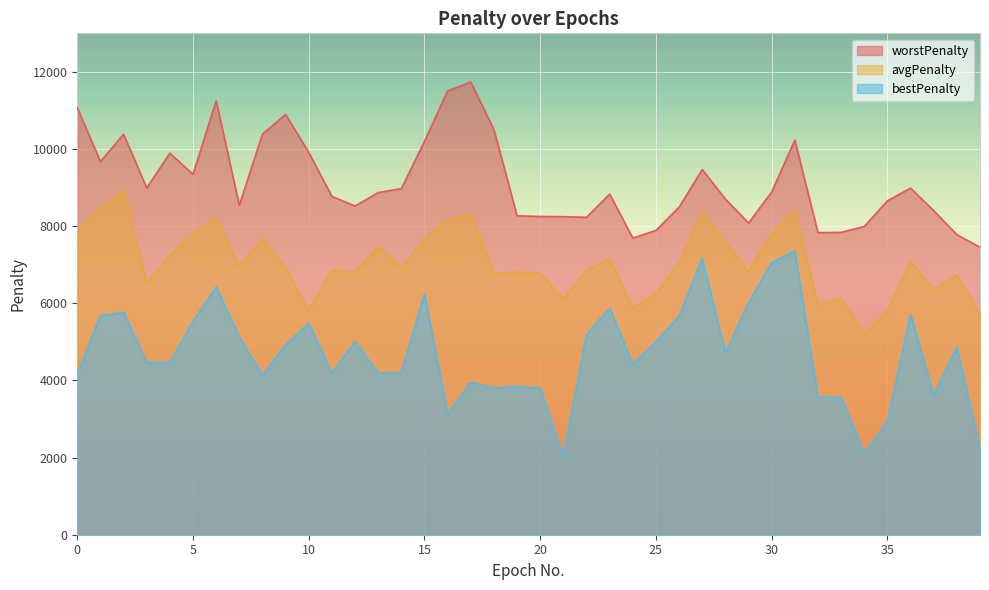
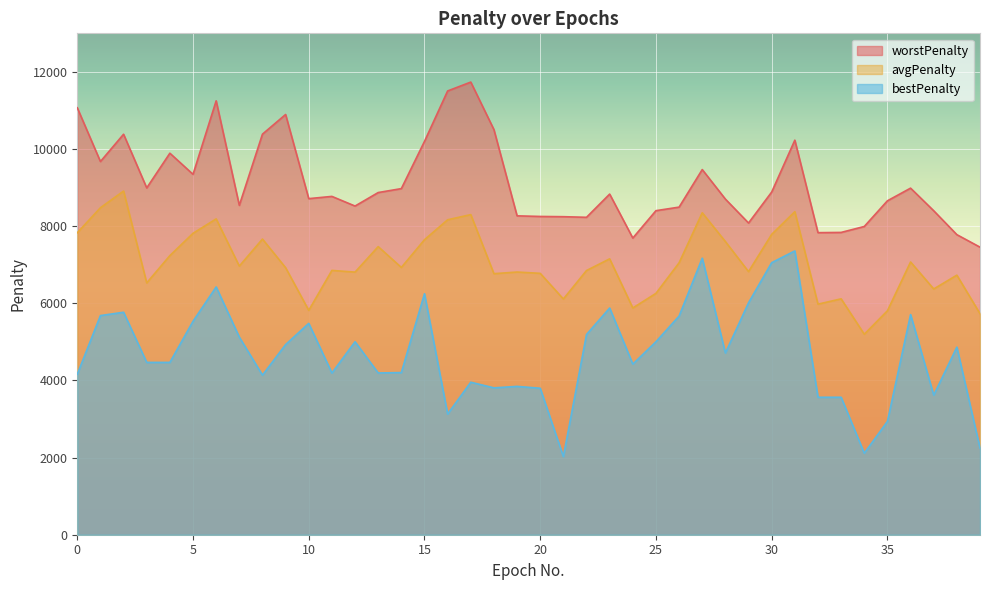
worstPenalty, 10: 9900 -> 8700
worstPenalty, 25: 7900 -> 8400
